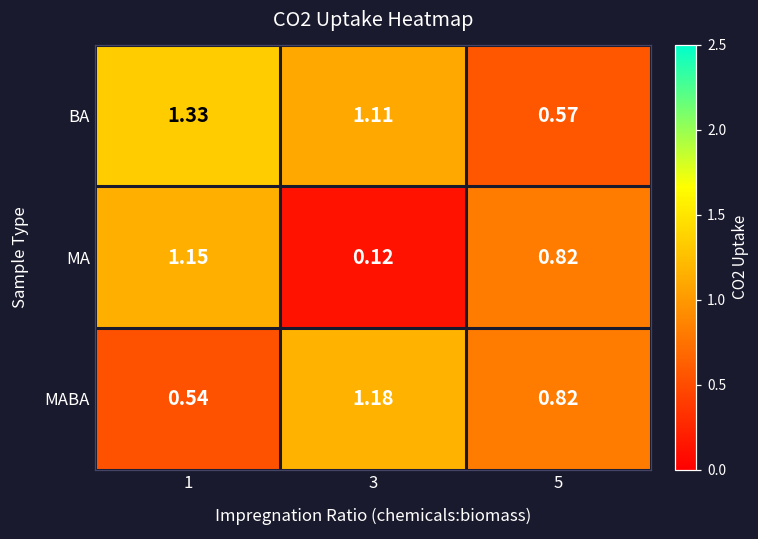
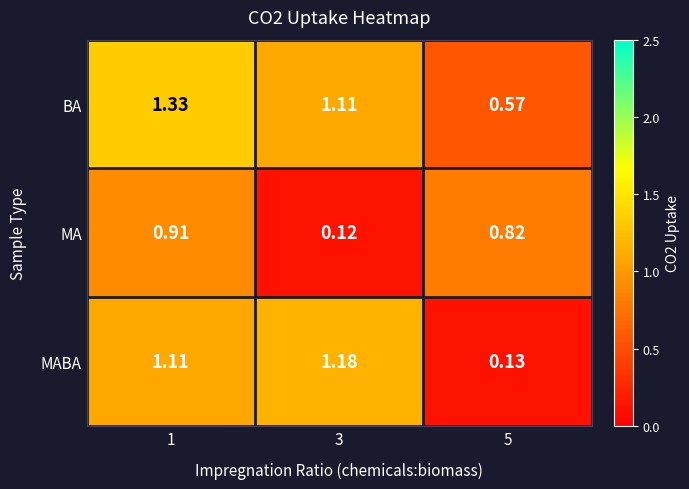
MA, 1: 1.15 -> 0.91
MABA, 1: 0.54 -> 1.11
MABA, 5: 0.82 -> 0.13
